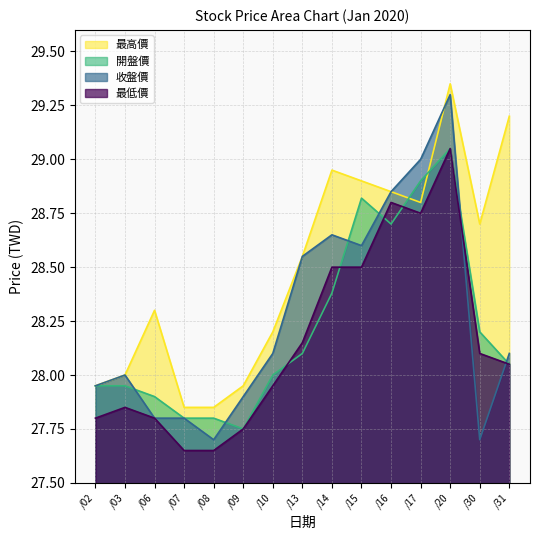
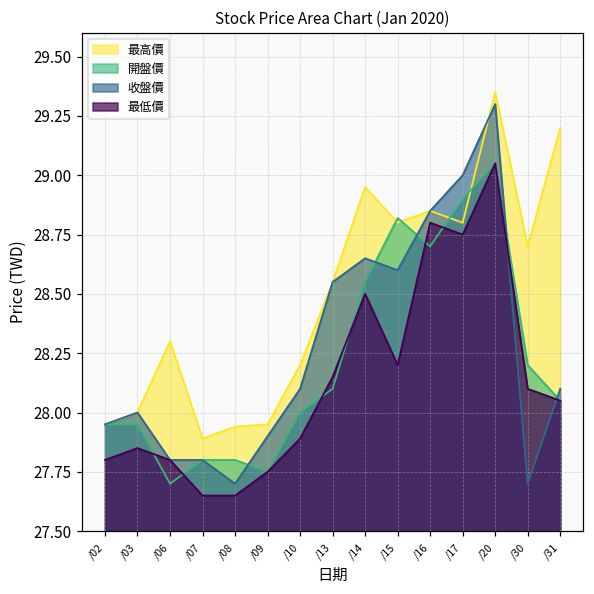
開盤價, /06: 27.9 -> 27.7
最高價, /07: 27.85 -> 27.89
最高價, /08: 27.85 -> 27.94
最低價, /10: 27.95 -> 27.89
開盤價, /14: 28.38 -> 28.55
最高價, /15: 28.9 -> 28.8
最低價, /15: 28.5 -> 28.2
